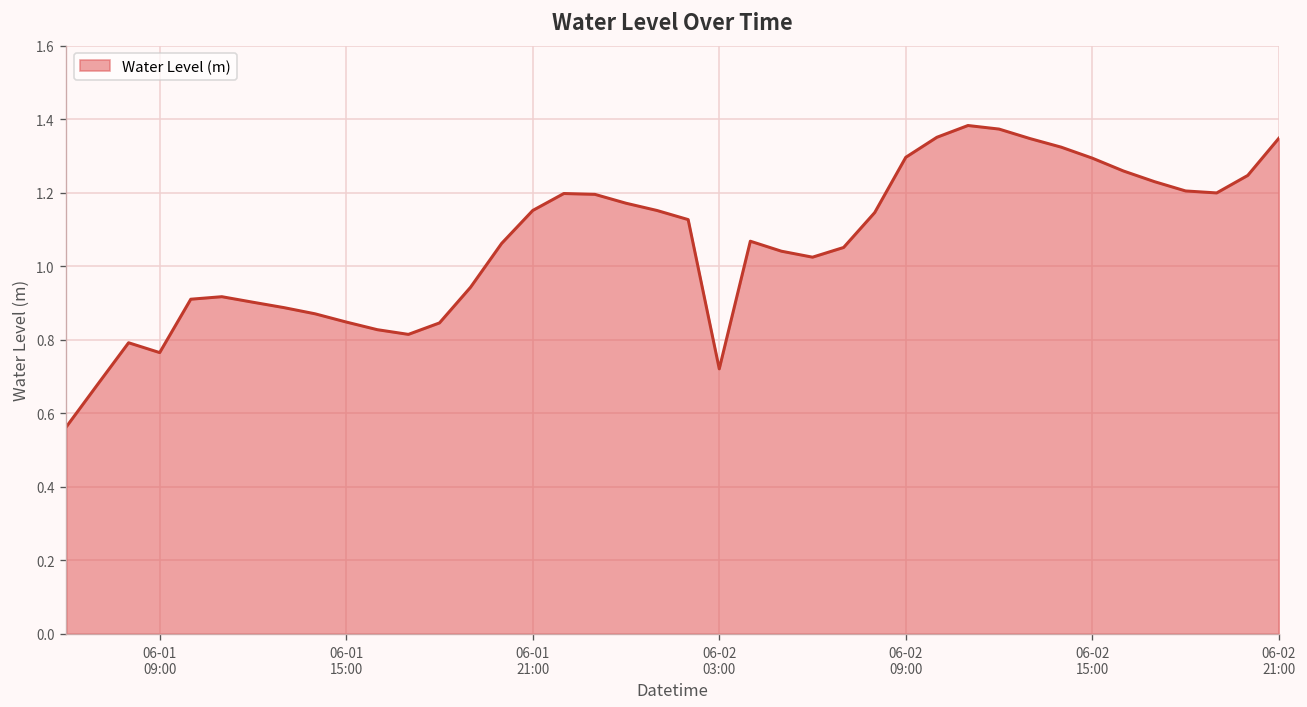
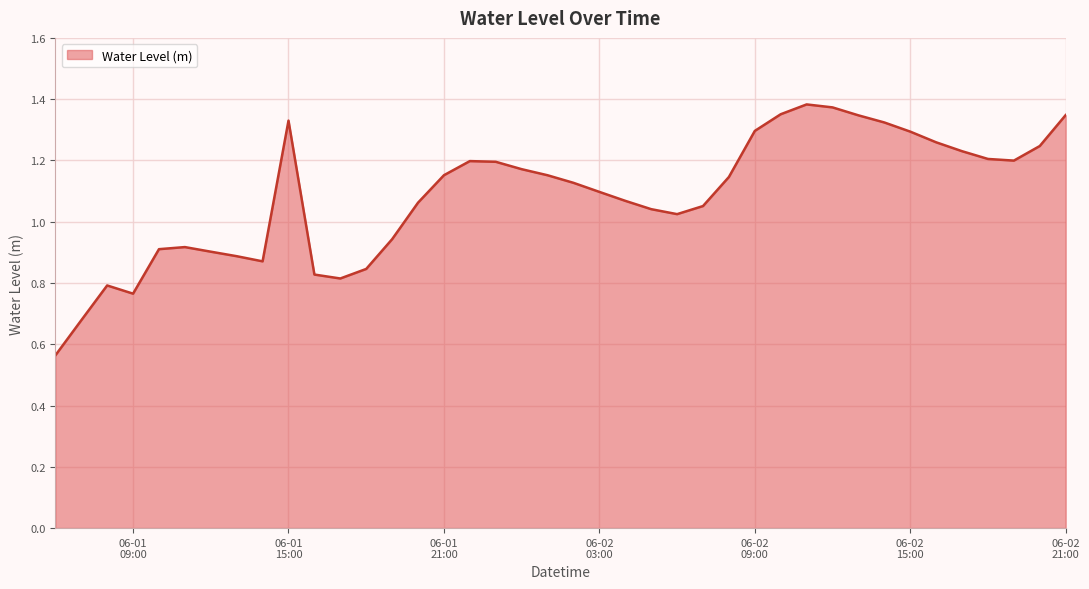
06-01 15:00: 0.85 -> 1.33
06-02 03:00: 0.72 -> 1.10
